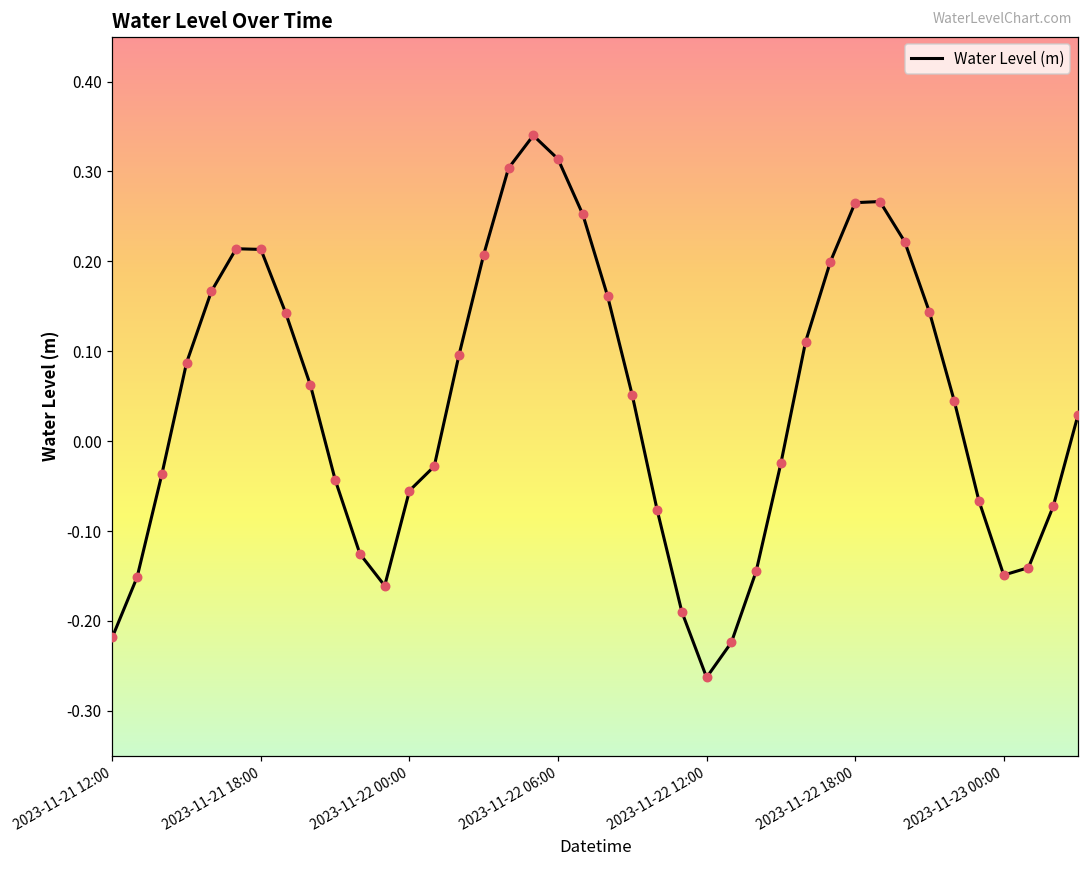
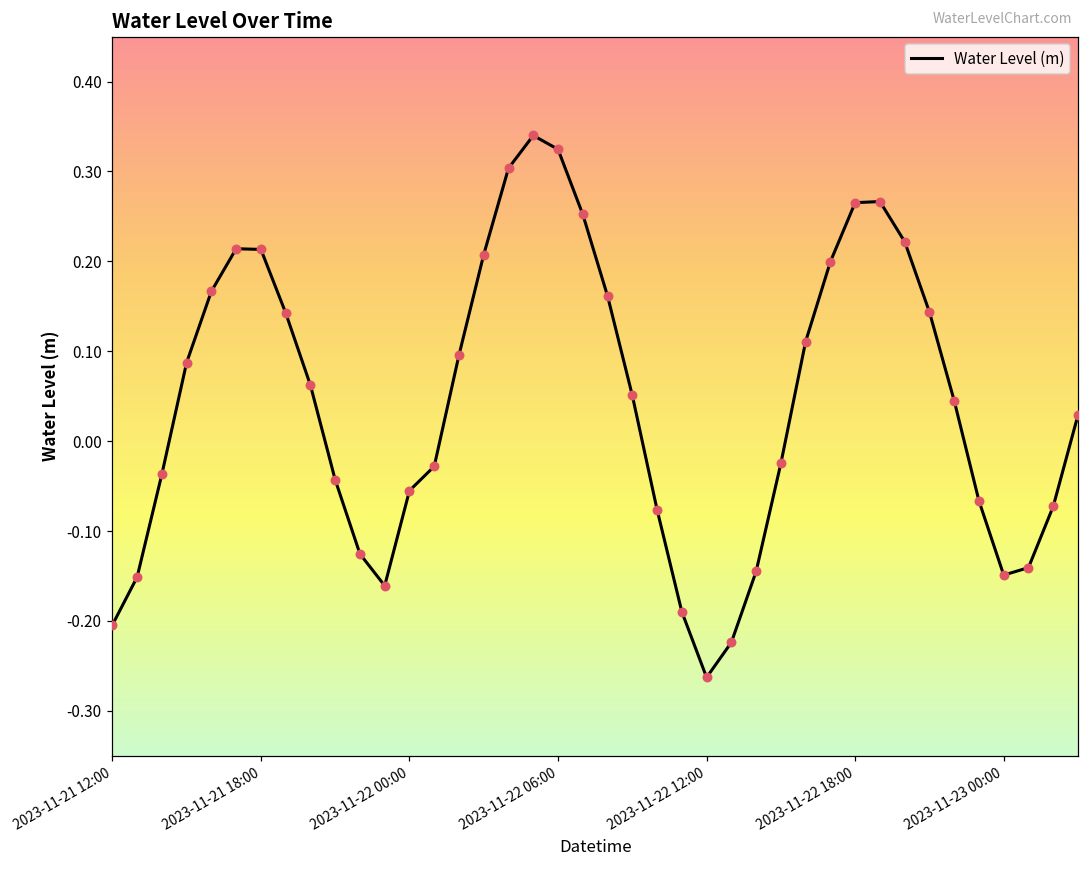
2023-11-21 12:00: -0.22 -> -0.20
2023-11-22 06:00: 0.31 -> 0.32
